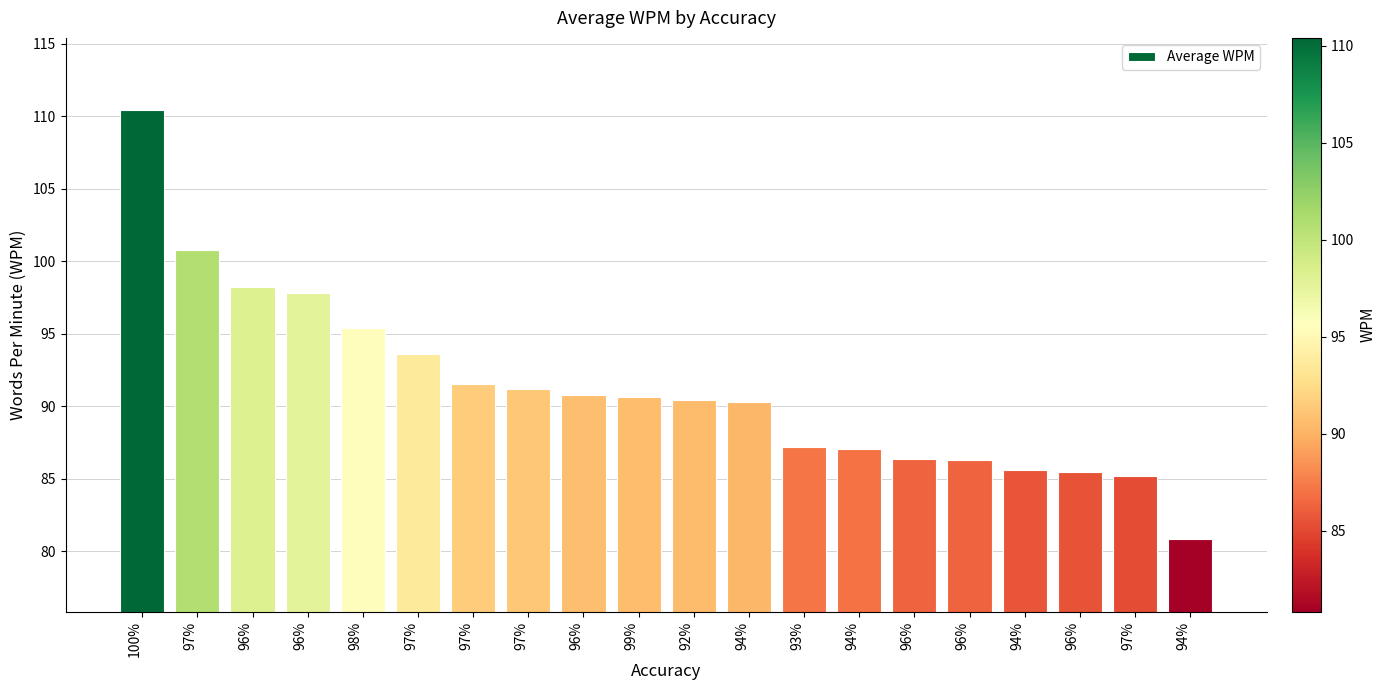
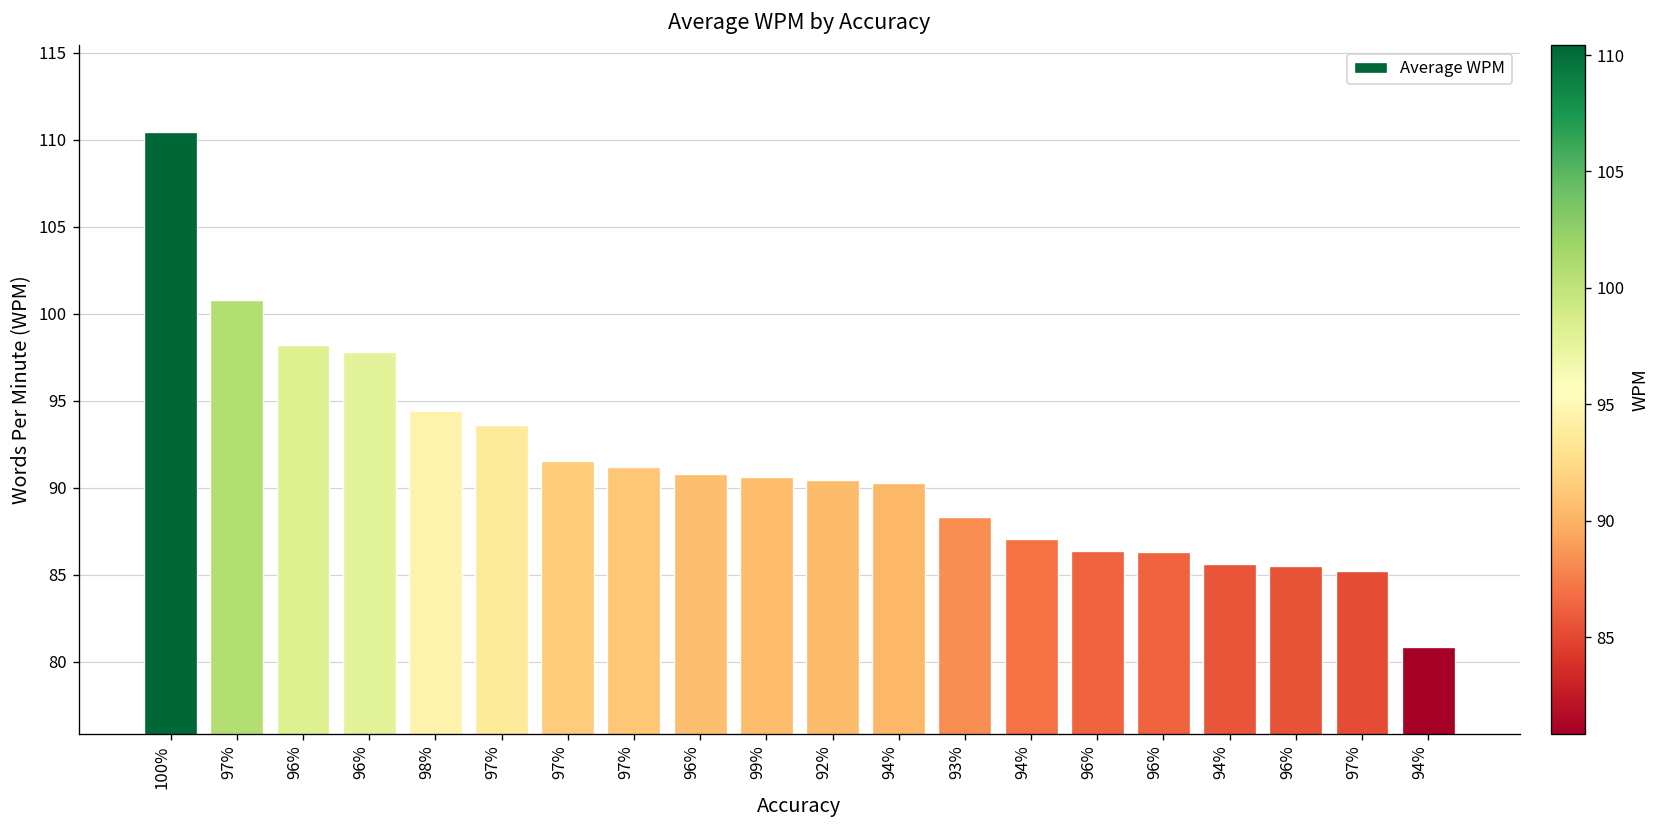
98%: 95.4 -> 94.4
93%: 87.2 -> 88.3
